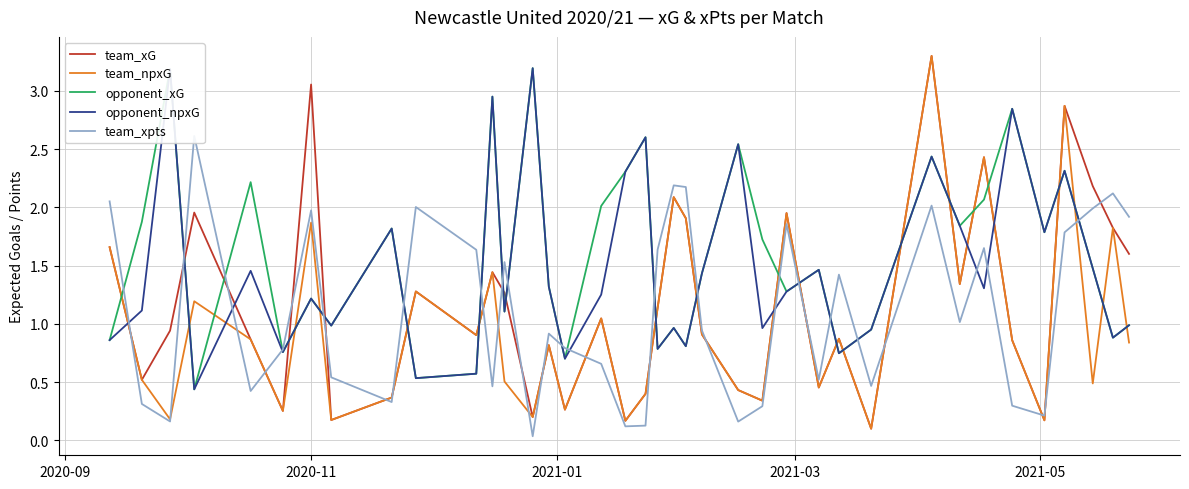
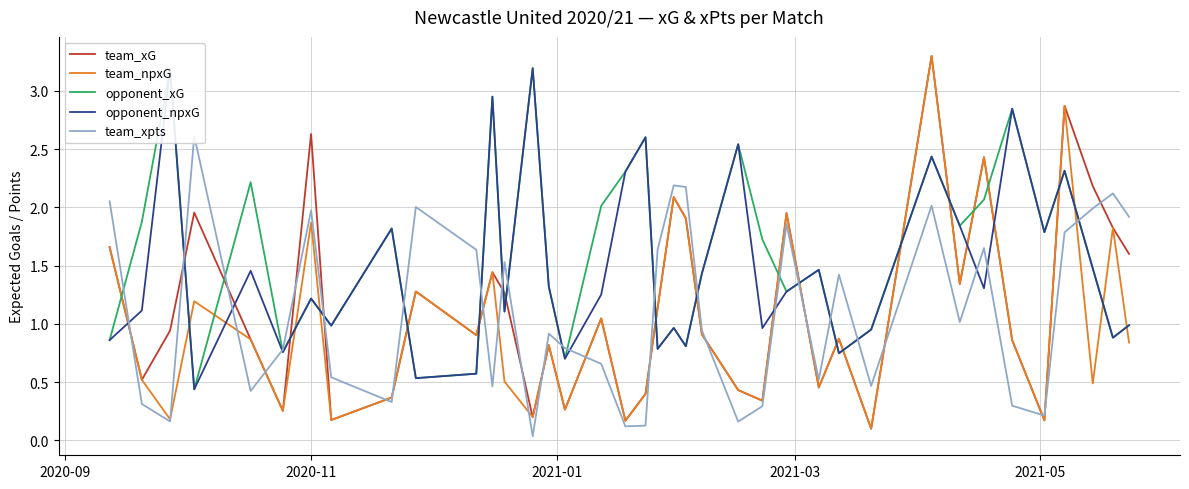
team_xG, 2020-11: 3.06 -> 2.63
